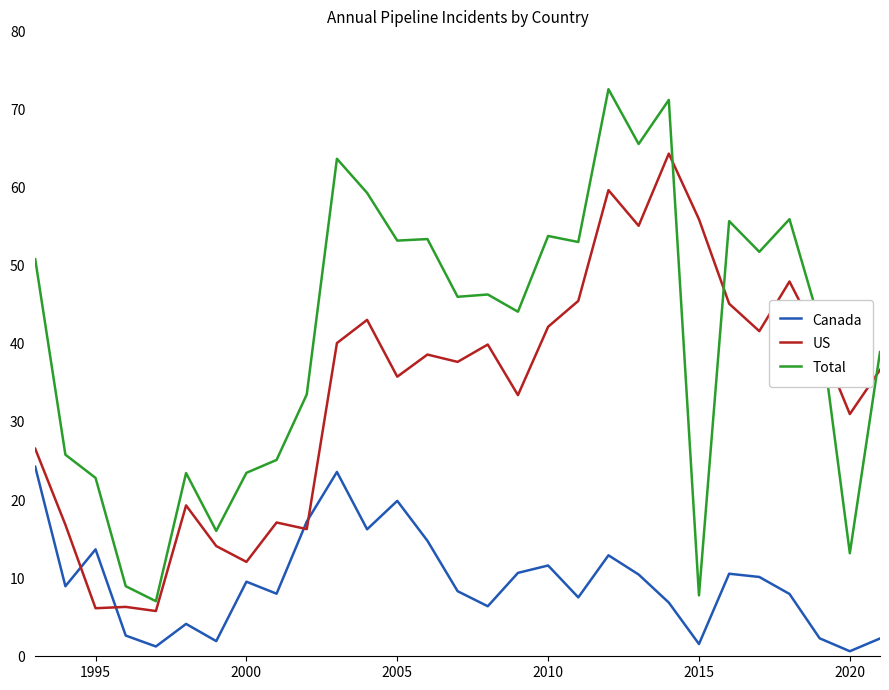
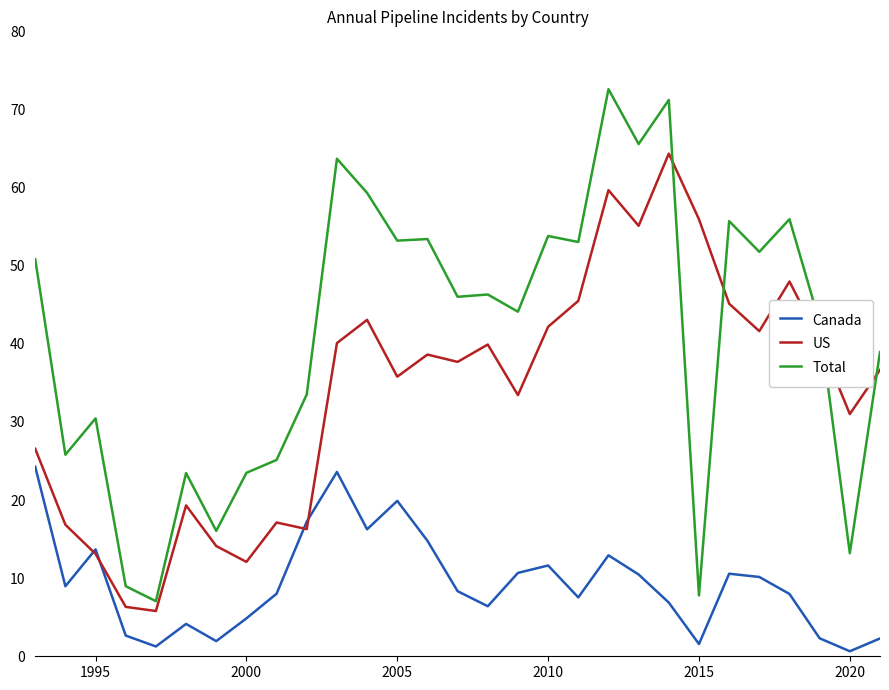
US, 1995: 6 -> 13
Total, 1995: 23 -> 30
Canada, 2000: 10 -> 5
